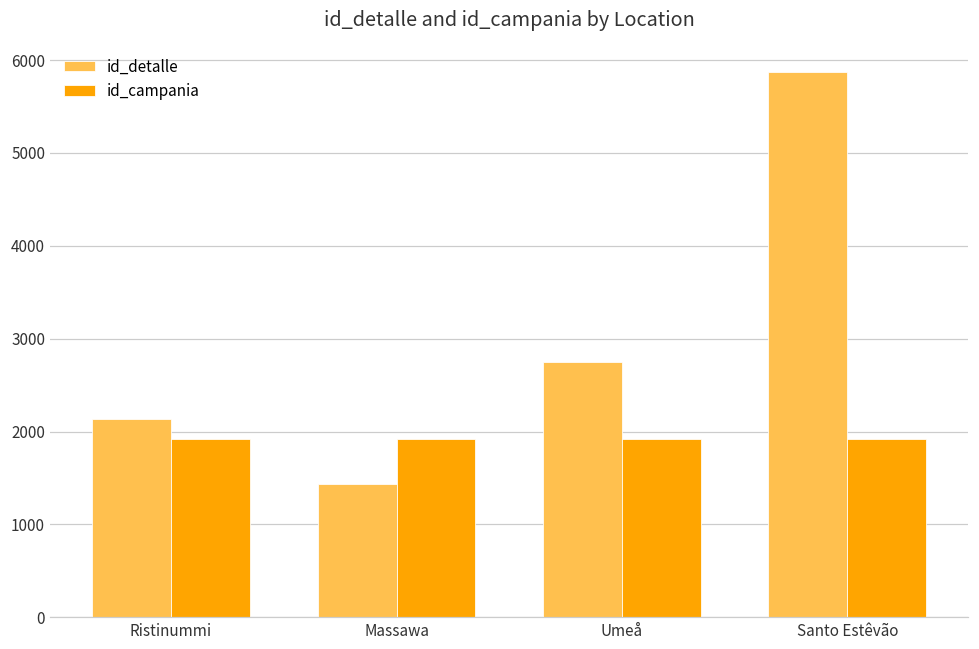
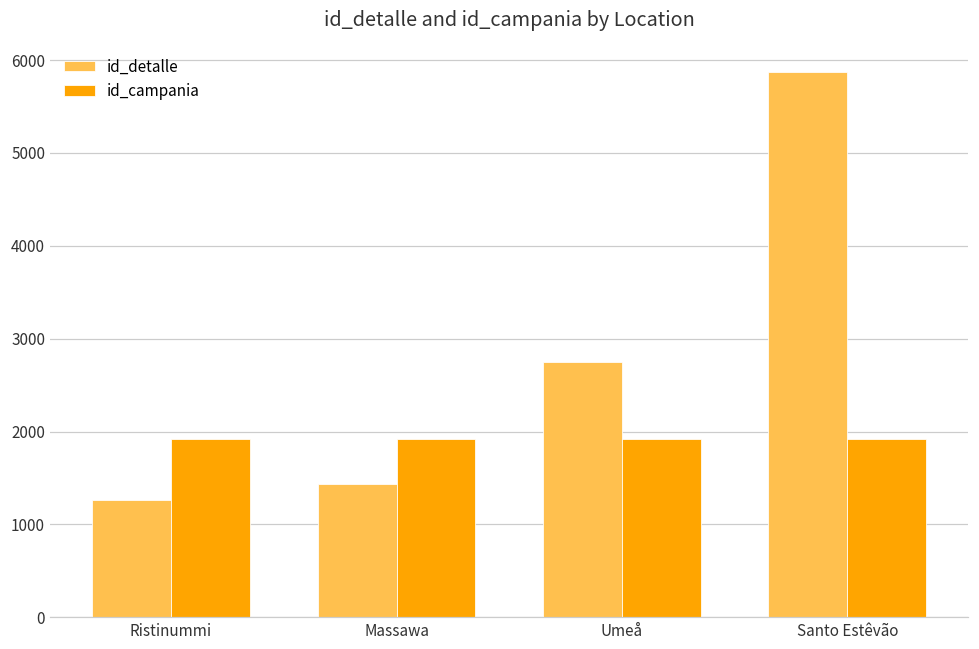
id_detalle, Ristinummi: 2100 -> 1300
